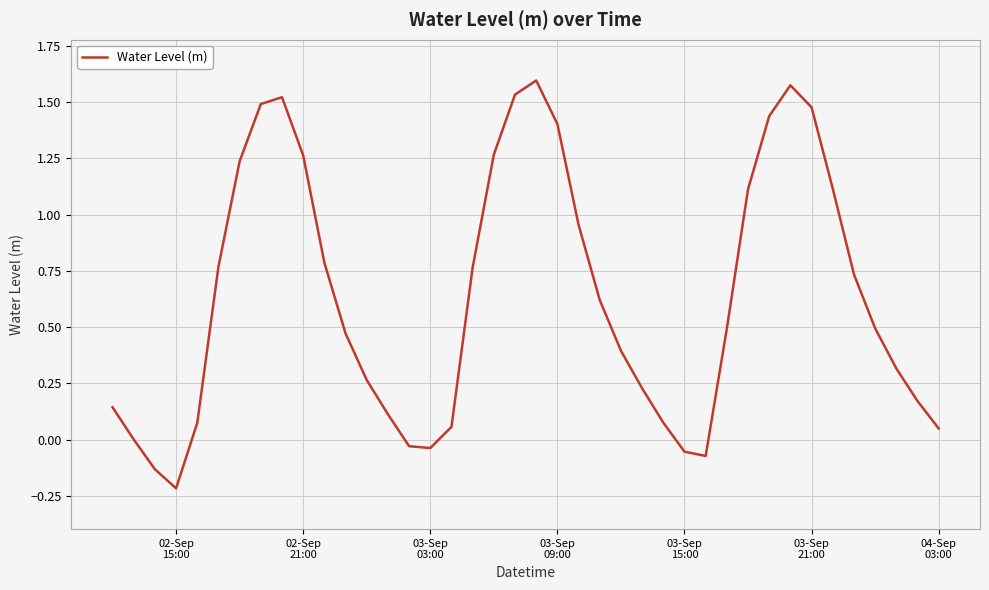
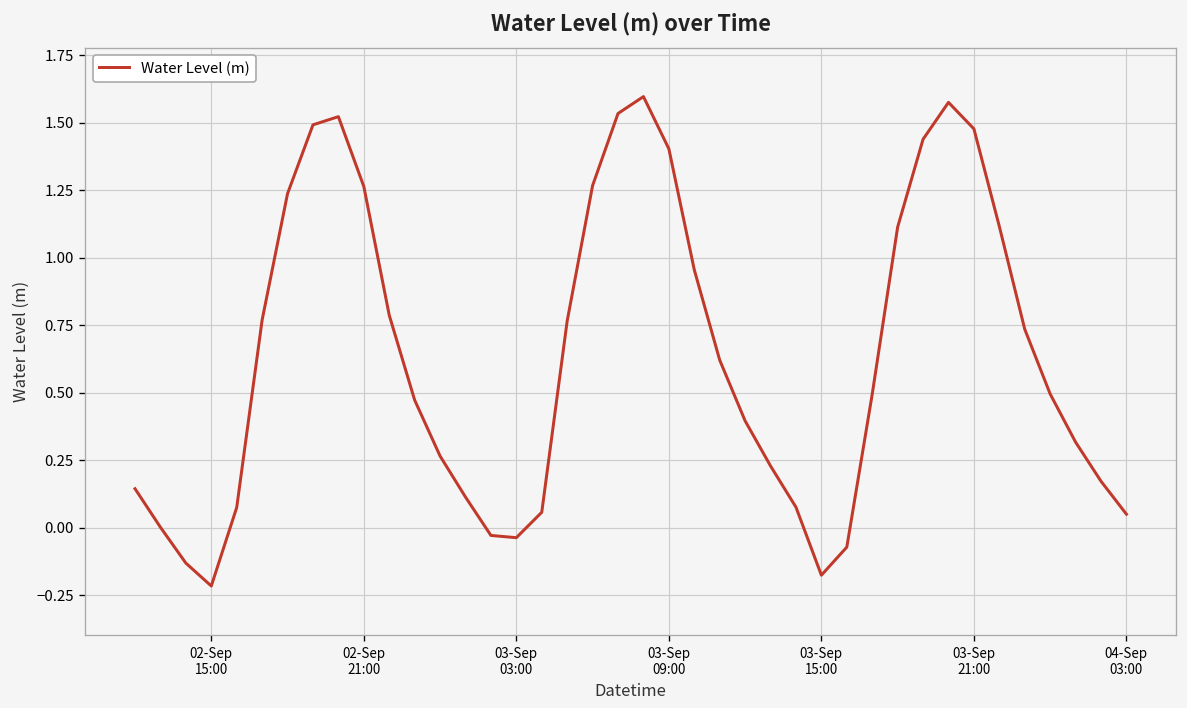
03-Sep 15:00: -0.05 -> -0.18
